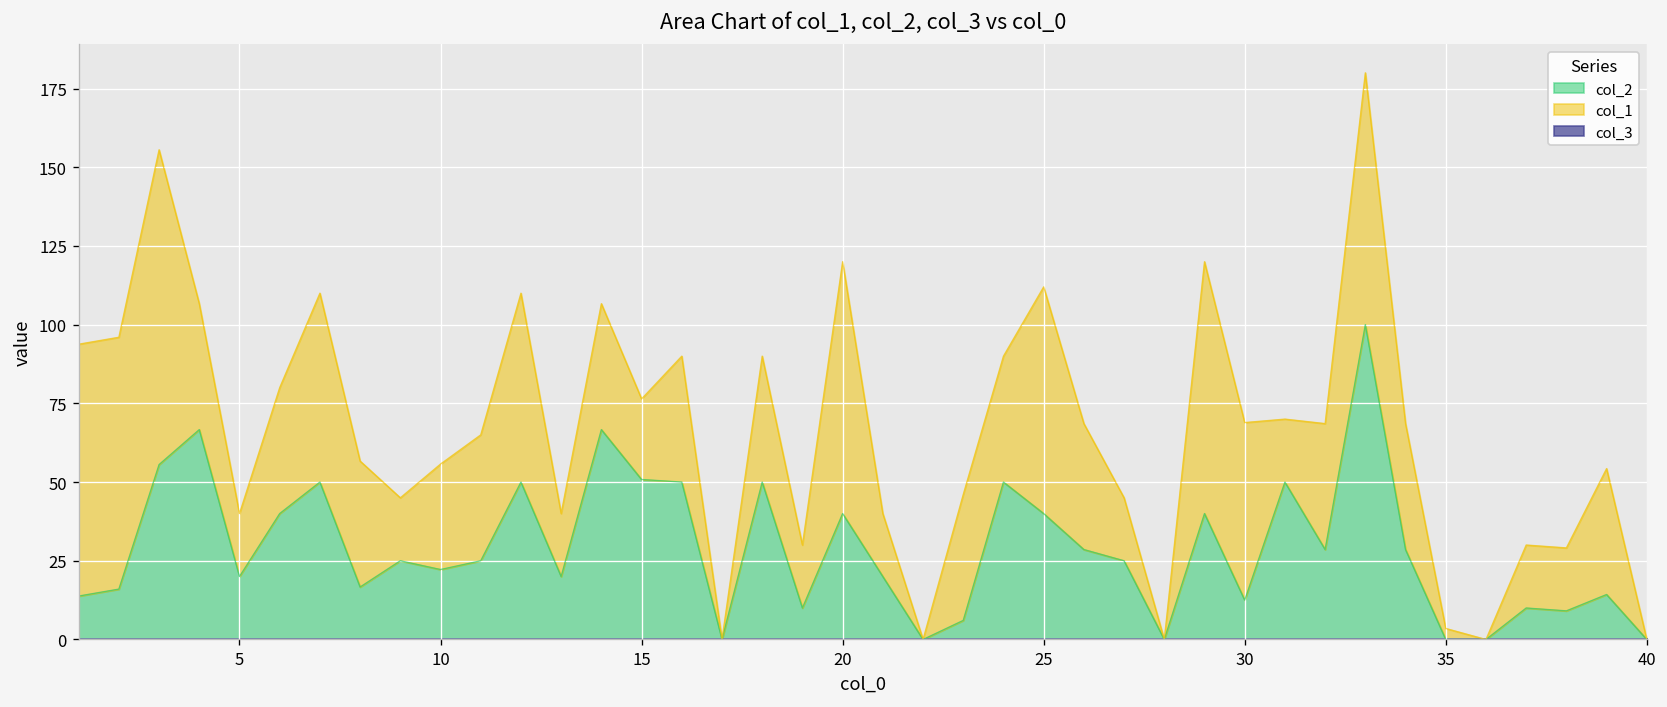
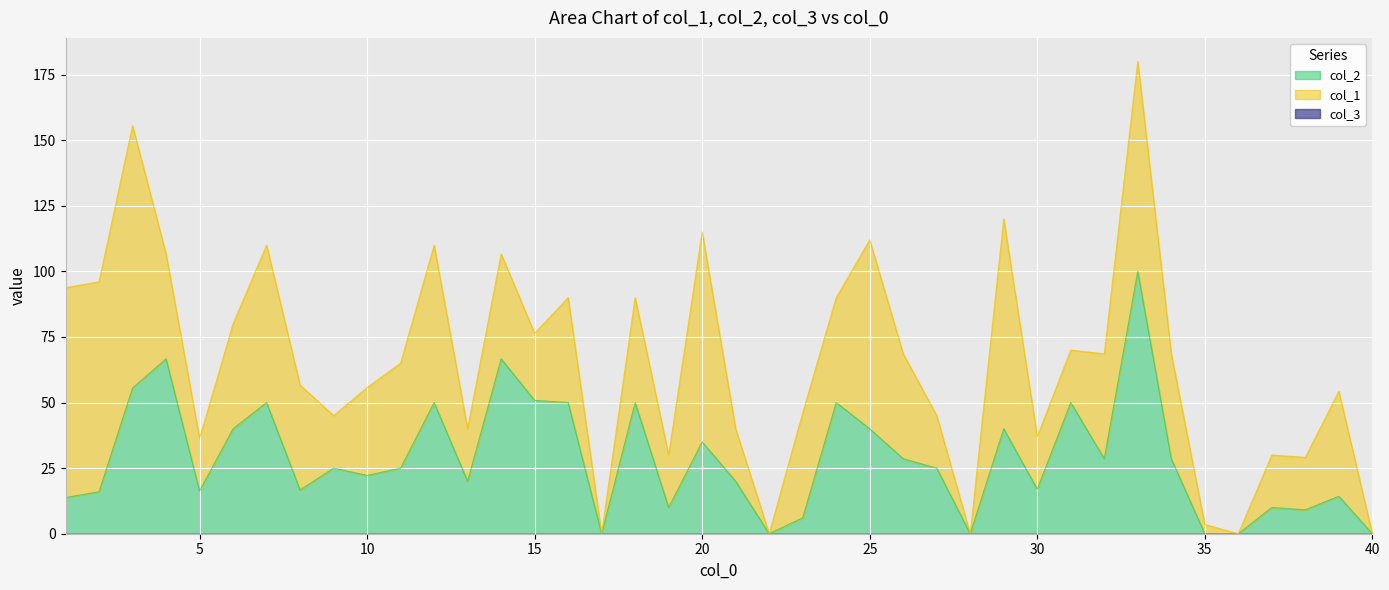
col_2, 5: 20 -> 16
col_2, 20: 40 -> 35
col_2, 30: 13 -> 17
col_1, 30: 56 -> 20
